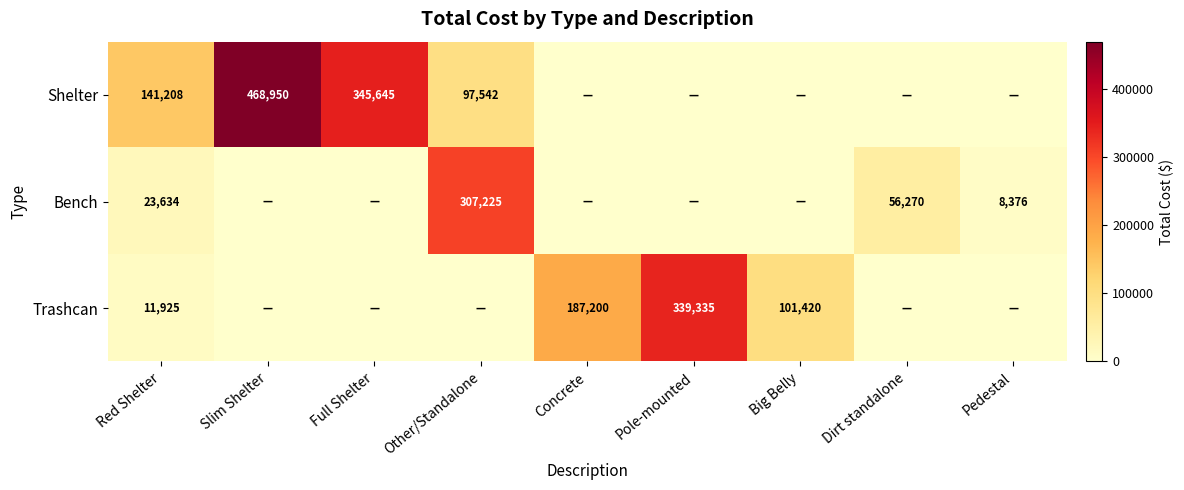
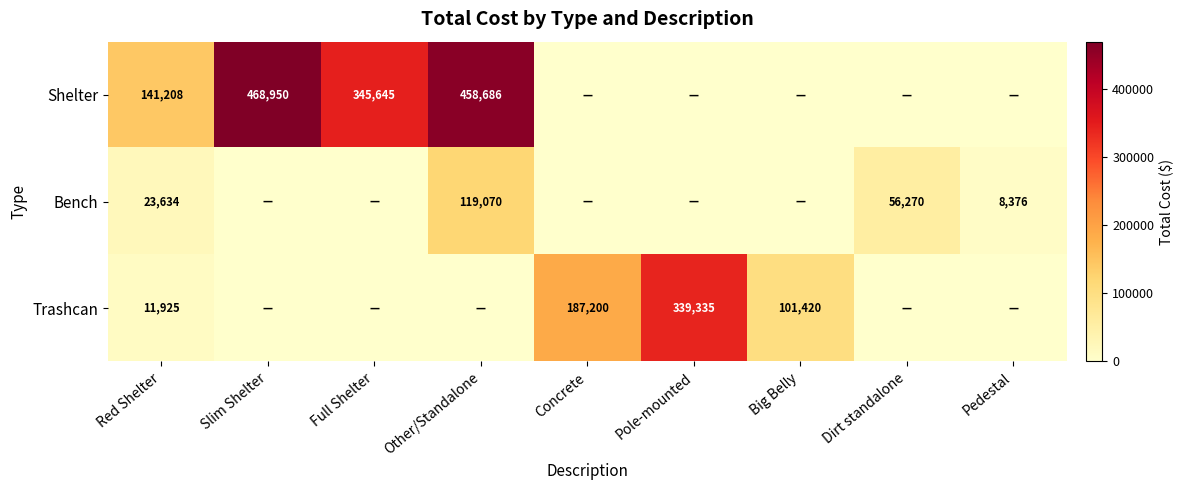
Shelter, Other/Standalone: 97,542 -> 458,686
Bench, Other/Standalone: 307,225 -> 119,070
